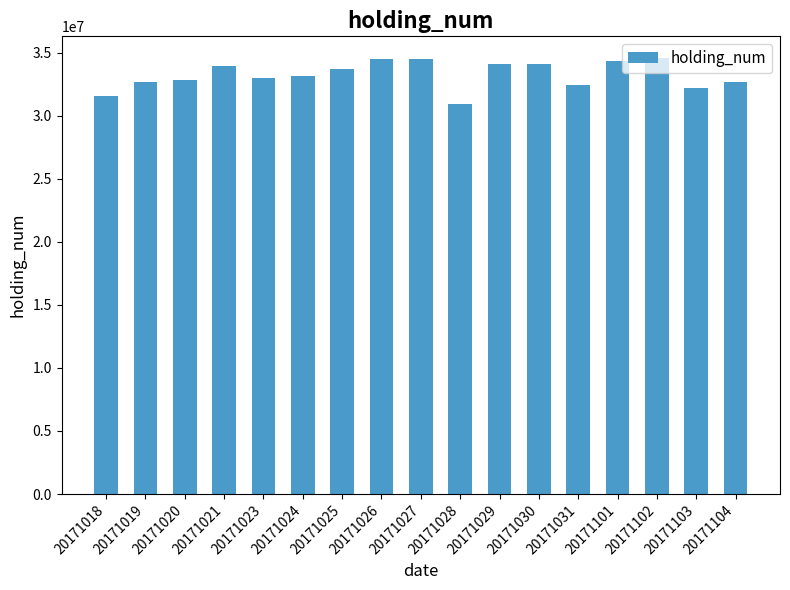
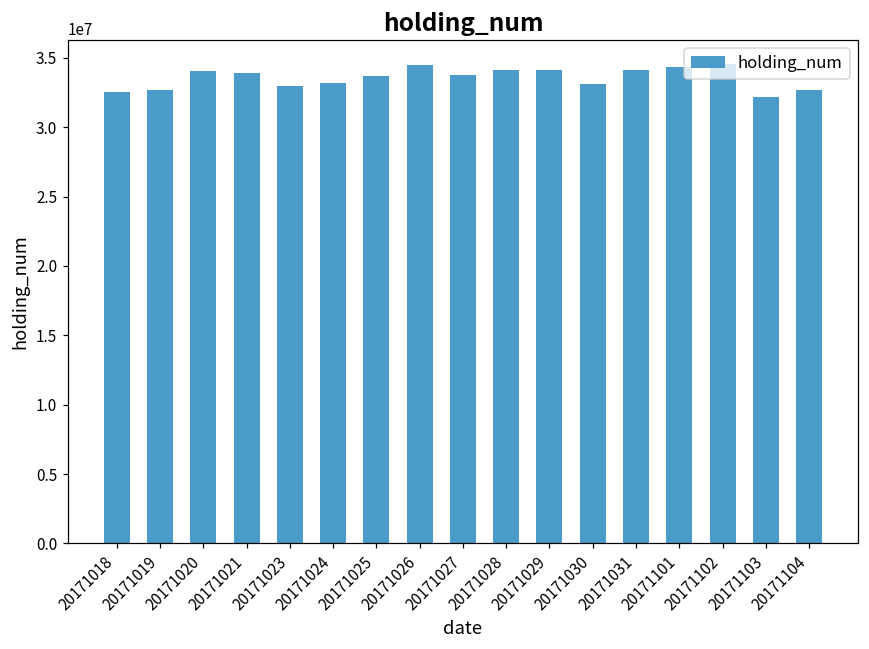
20171018: 31600000 -> 32500000
20171020: 32800000 -> 34000000
20171027: 34500000 -> 33800000
20171028: 30900000 -> 34100000
20171030: 34100000 -> 33100000
20171031: 32400000 -> 34100000
